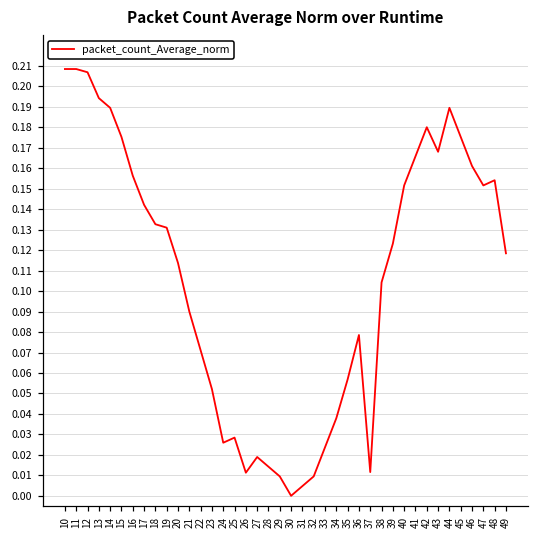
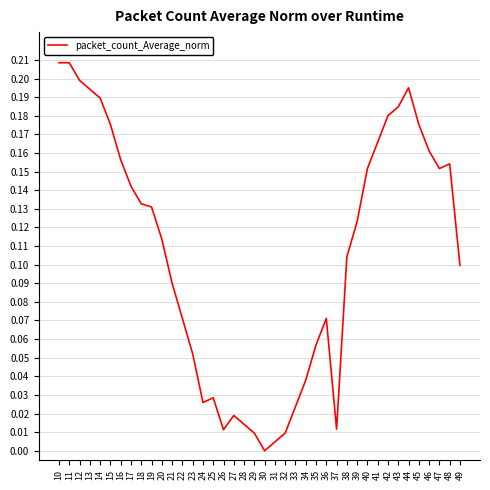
12: 0.207 -> 0.199
36: 0.079 -> 0.071
43: 0.168 -> 0.185
44: 0.190 -> 0.195
49: 0.118 -> 0.100
